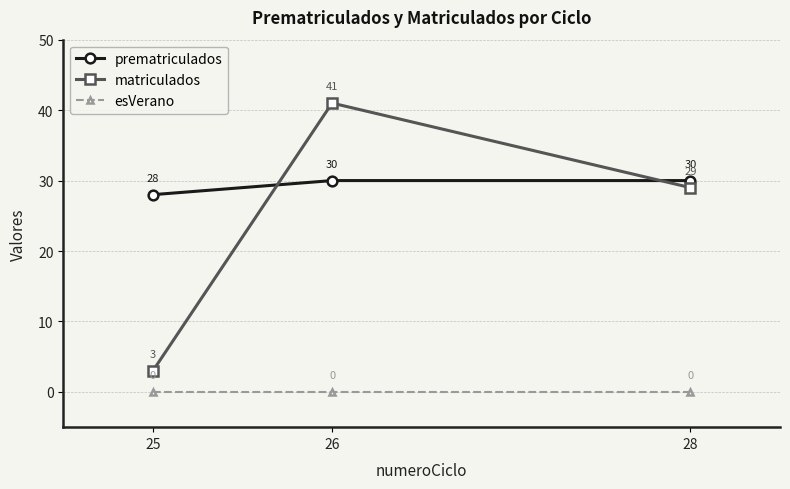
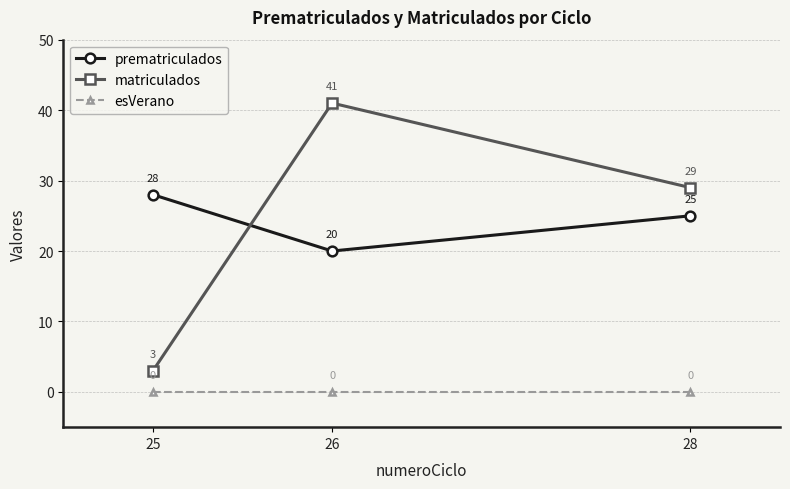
prematriculados, 26: 30 -> 20
prematriculados, 28: 30 -> 25
